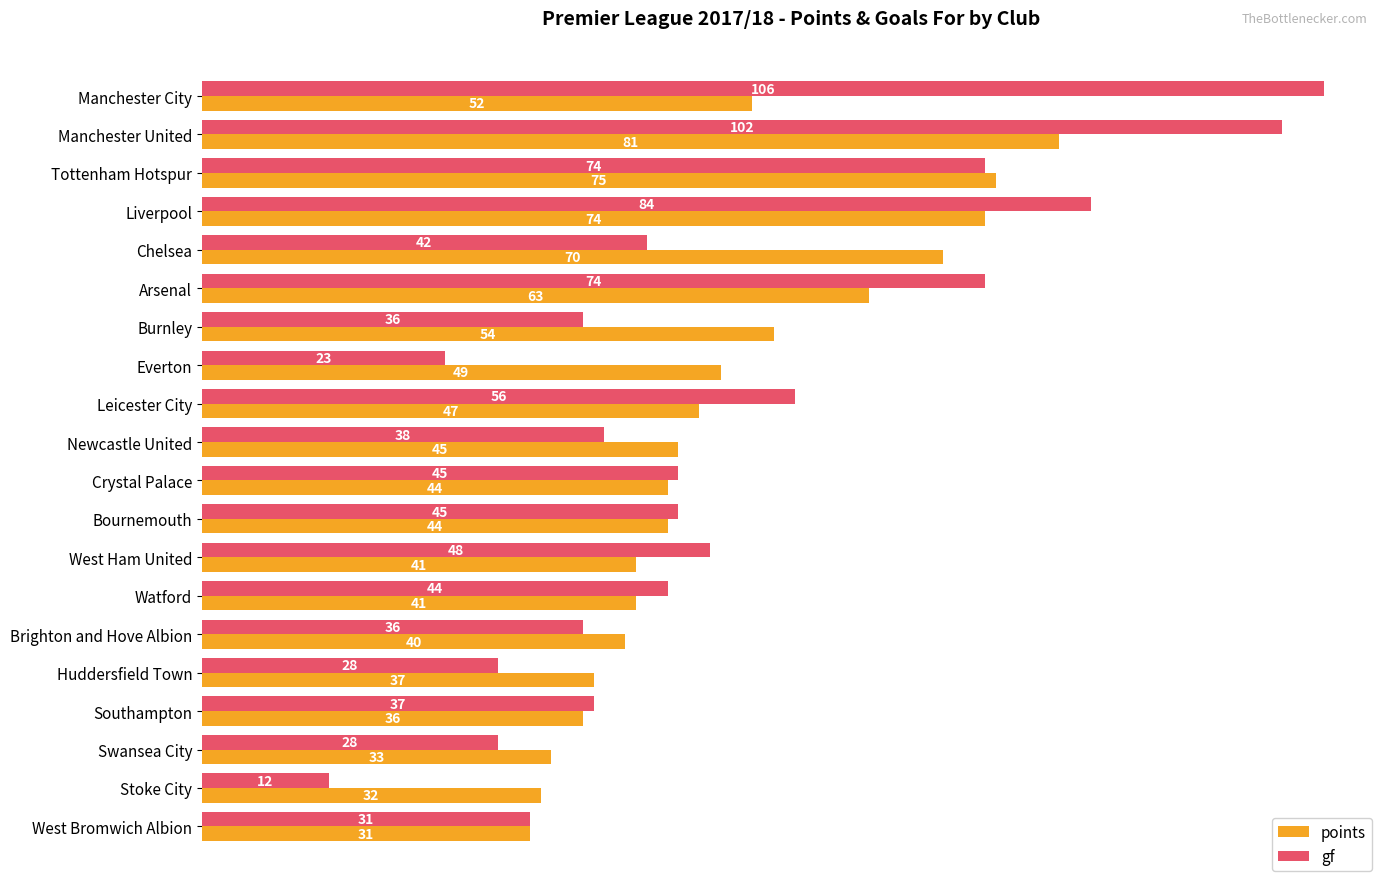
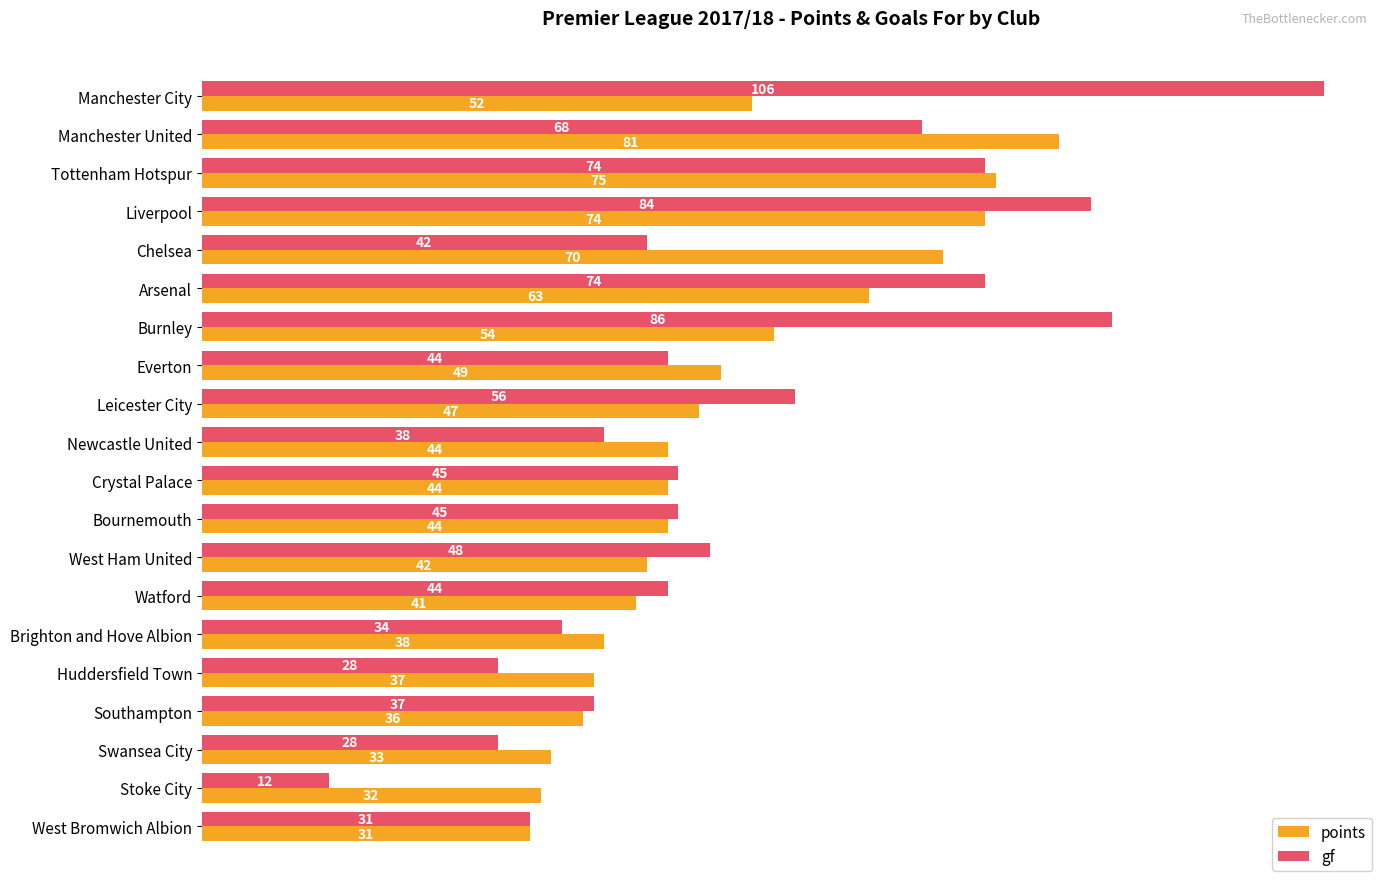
gf, Manchester United: 102 -> 68
gf, Burnley: 36 -> 86
gf, Everton: 23 -> 44
points, Newcastle United: 45 -> 44
points, West Ham United: 41 -> 42
gf, Brighton and Hove Albion: 36 -> 34
points, Brighton and Hove Albion: 40 -> 38
